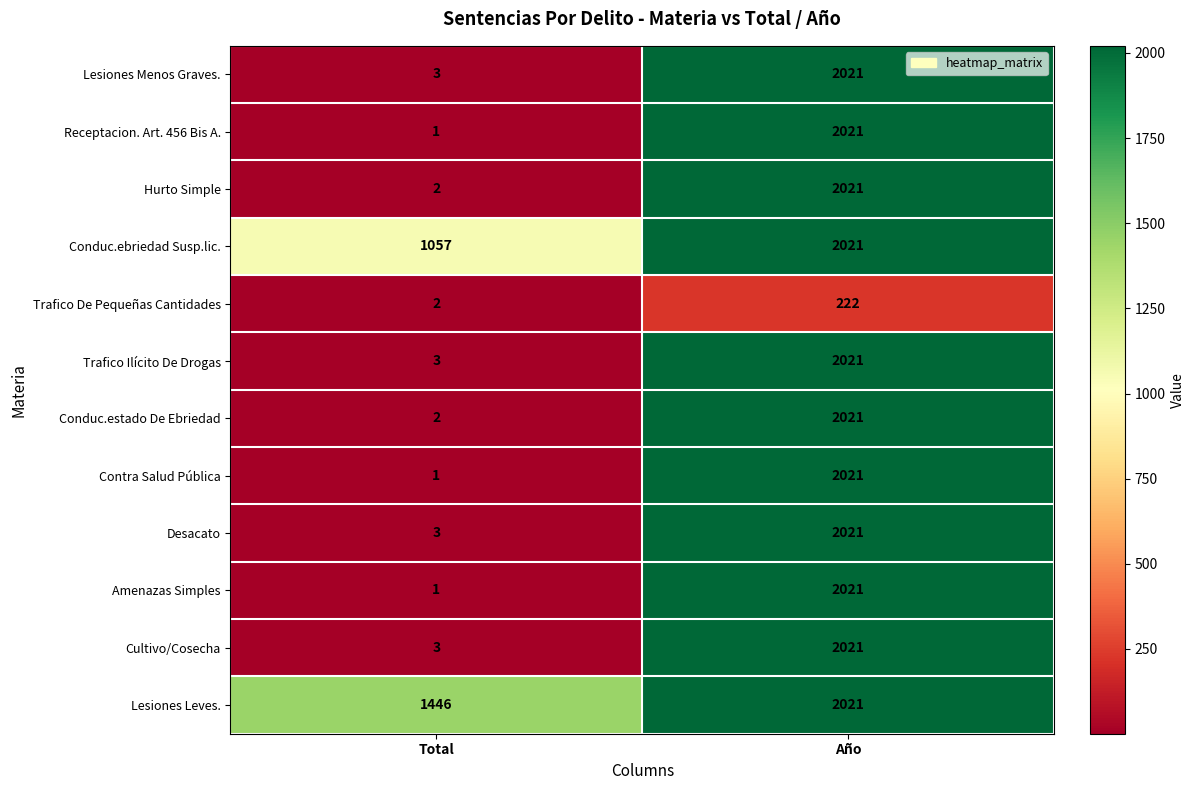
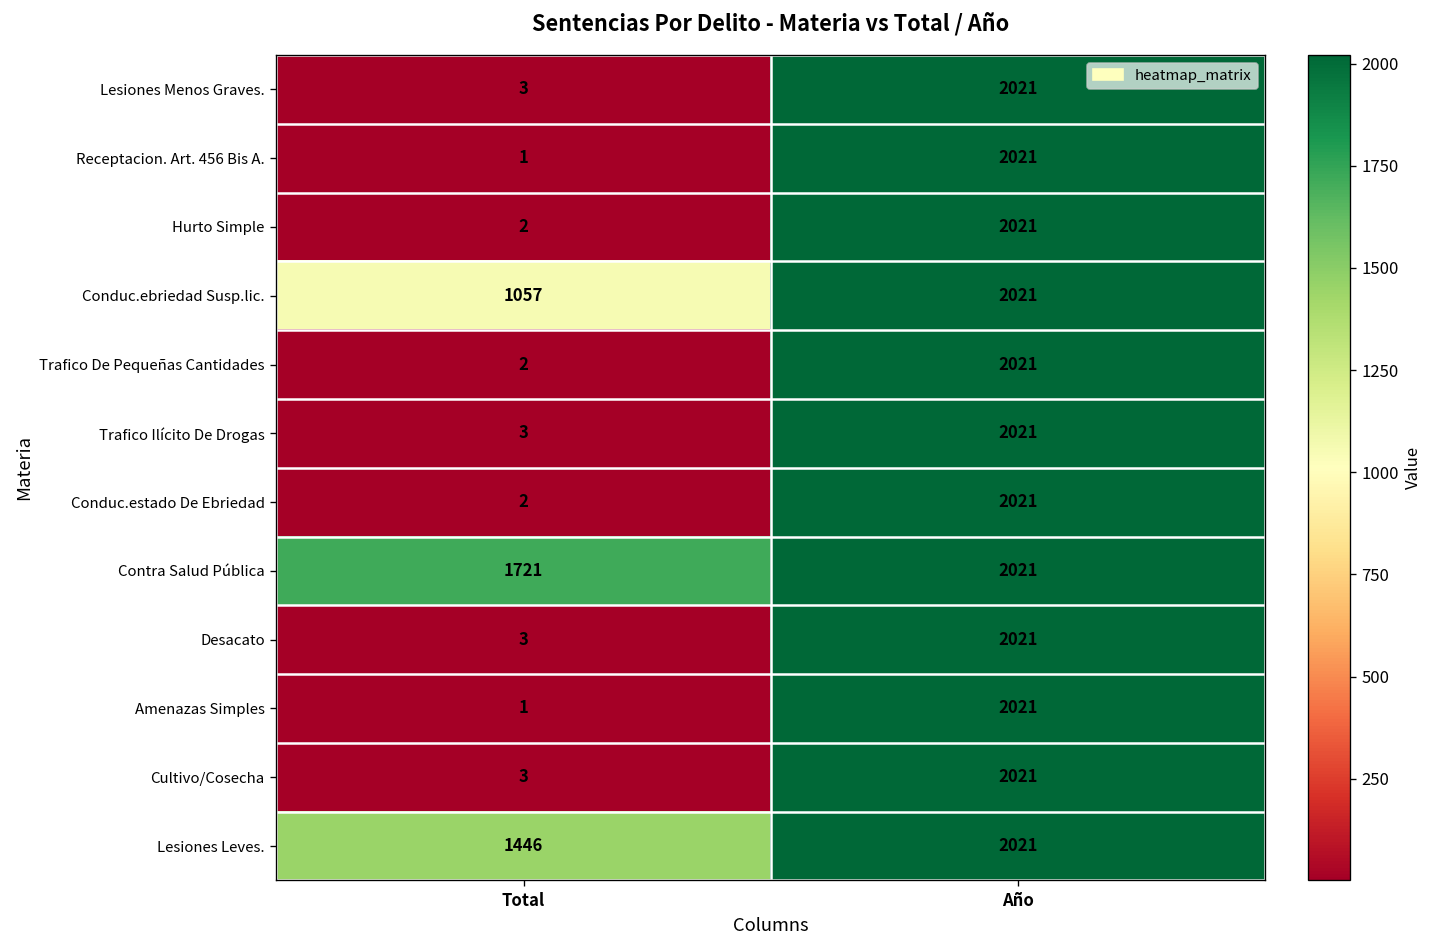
Trafico De Pequeñas Cantidades, Año: 222 -> 2021
Contra Salud Pública, Total: 1 -> 1721
